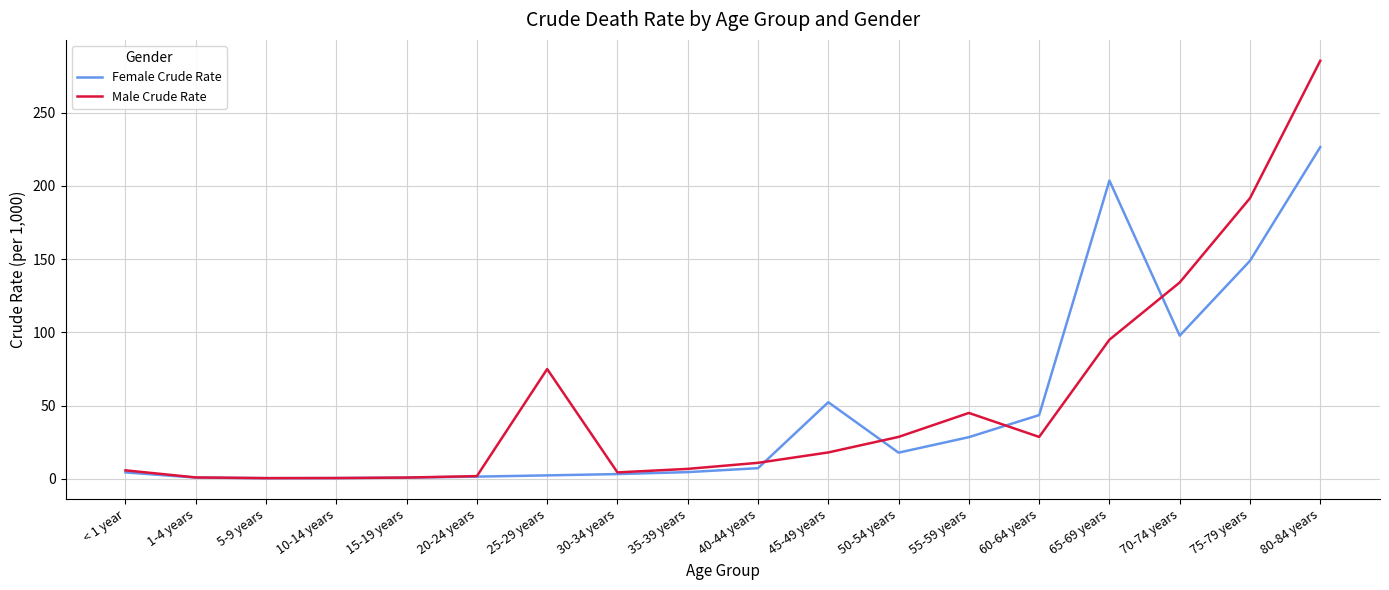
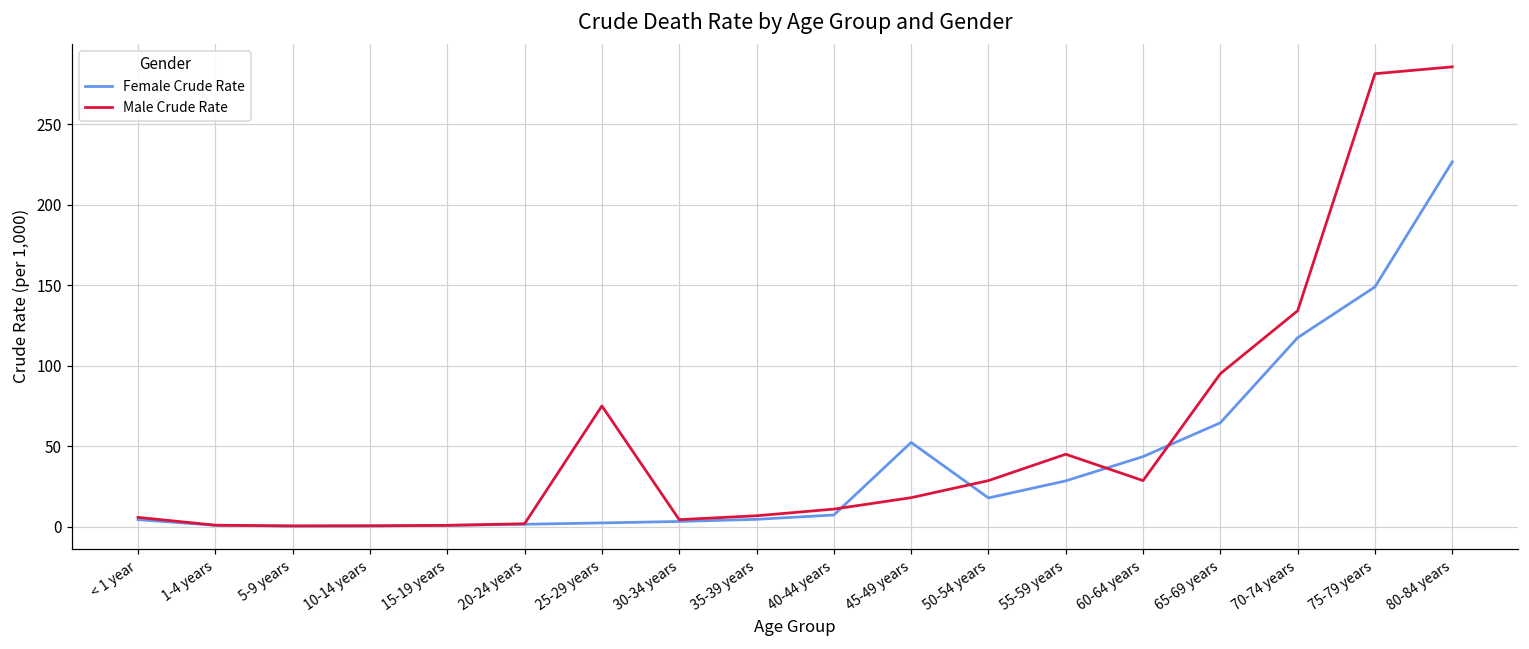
Female Crude Rate, 65-69 years: 204 -> 65
Female Crude Rate, 70-74 years: 98 -> 117
Male Crude Rate, 75-79 years: 192 -> 281
